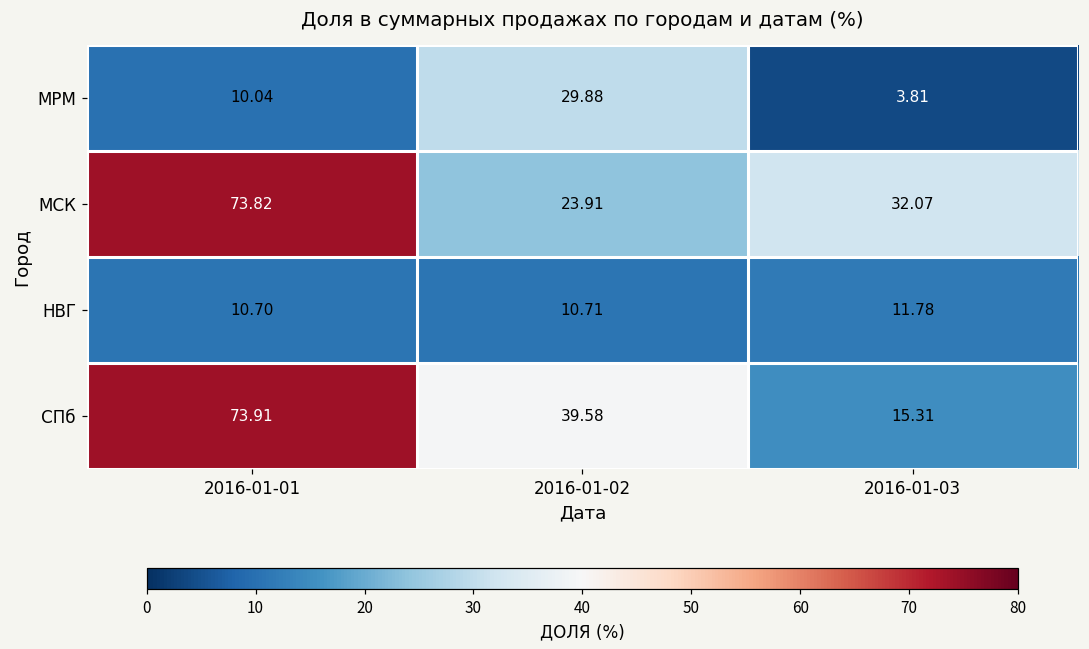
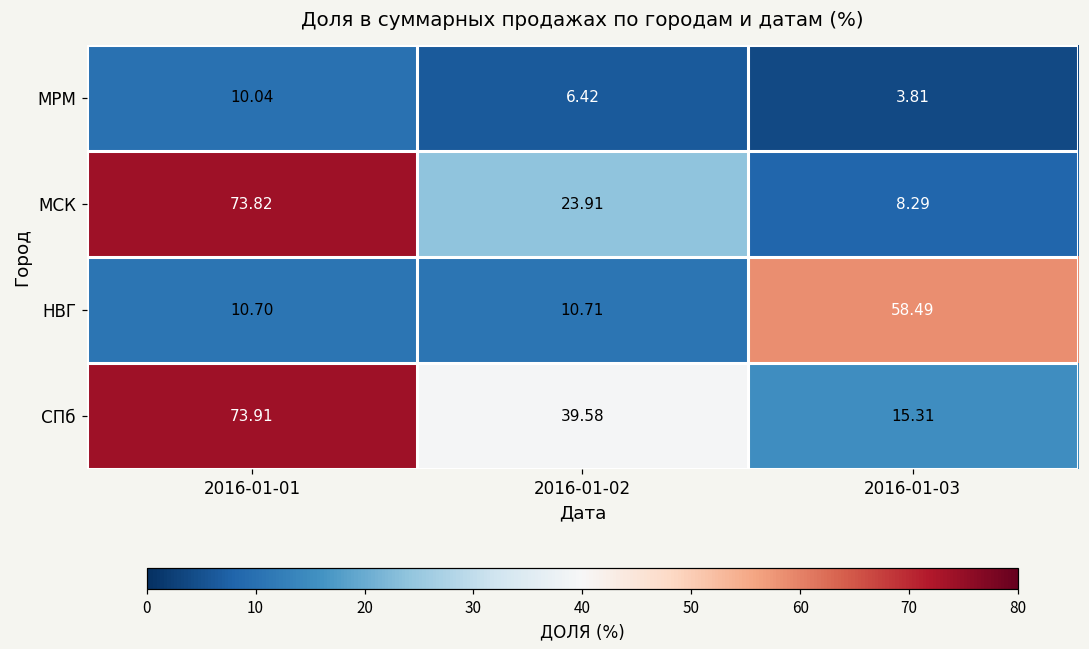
МРМ, 2016-01-02: 29.88 -> 6.42
МСК, 2016-01-03: 32.07 -> 8.29
НВГ, 2016-01-03: 11.78 -> 58.49
